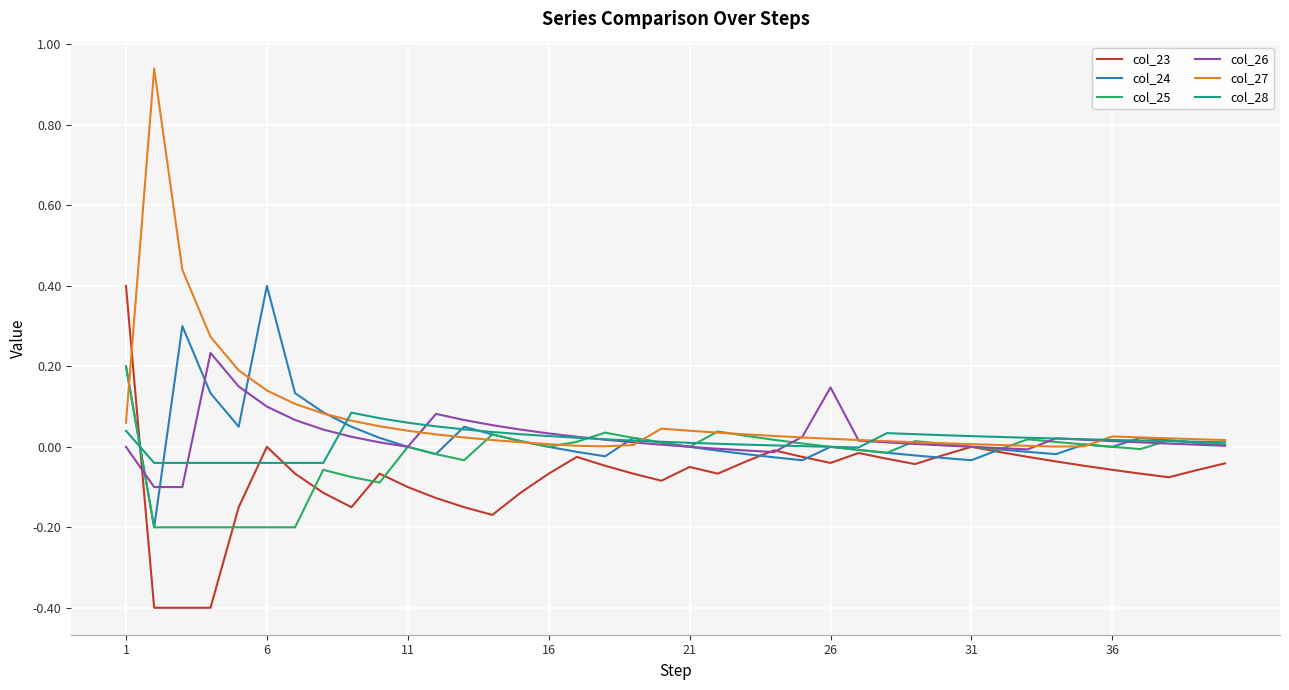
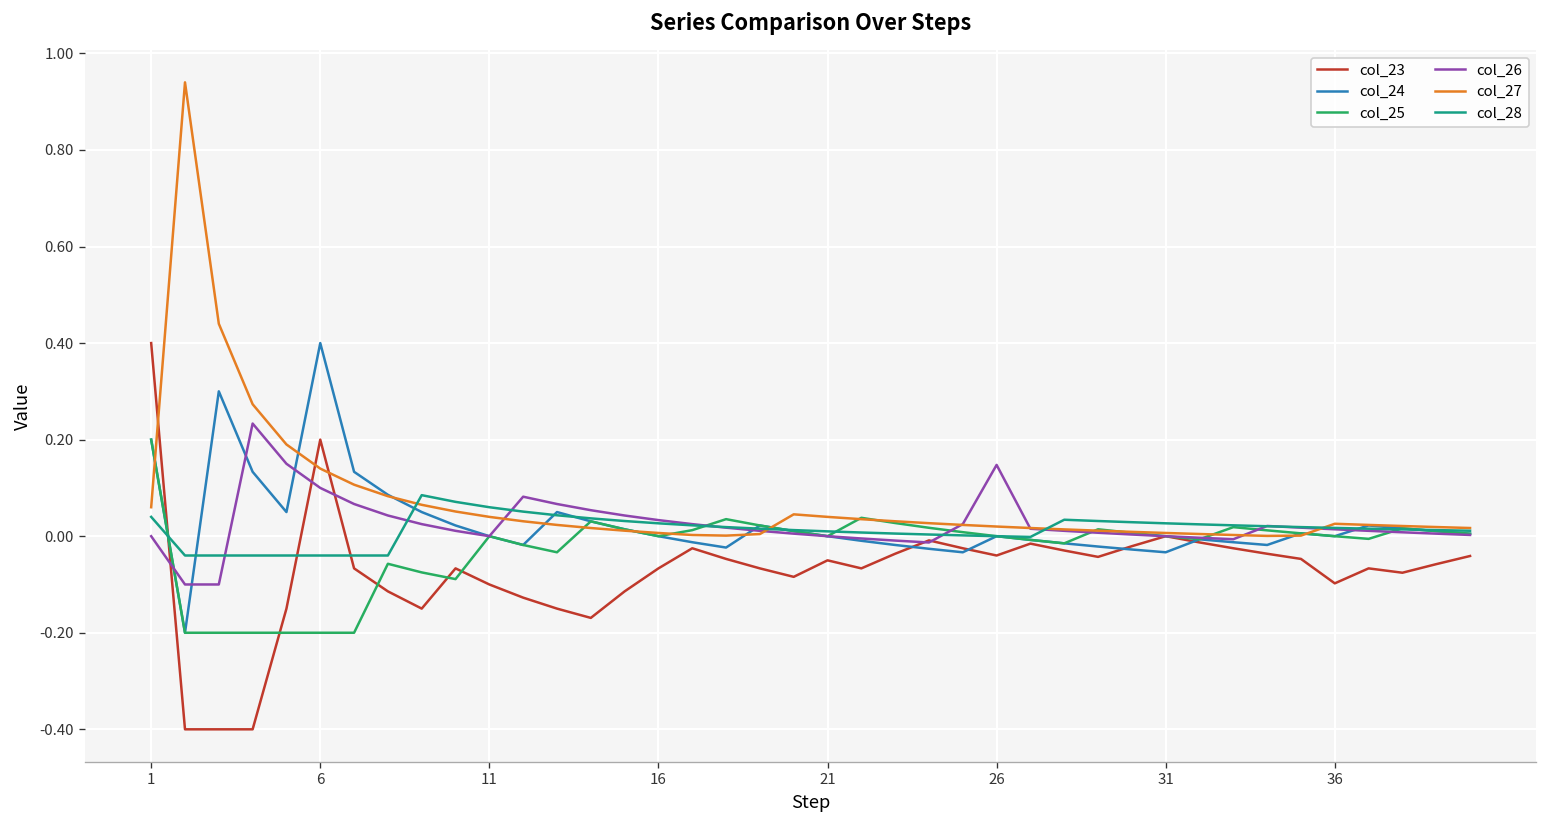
col_23, 6: 0.0 -> 0.2
col_23, 36: -0.06 -> -0.10
